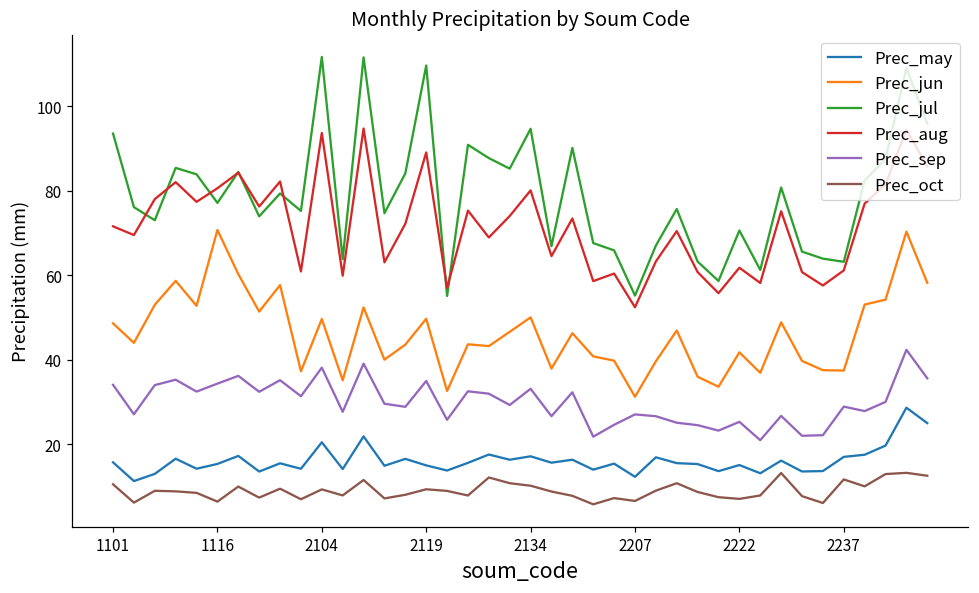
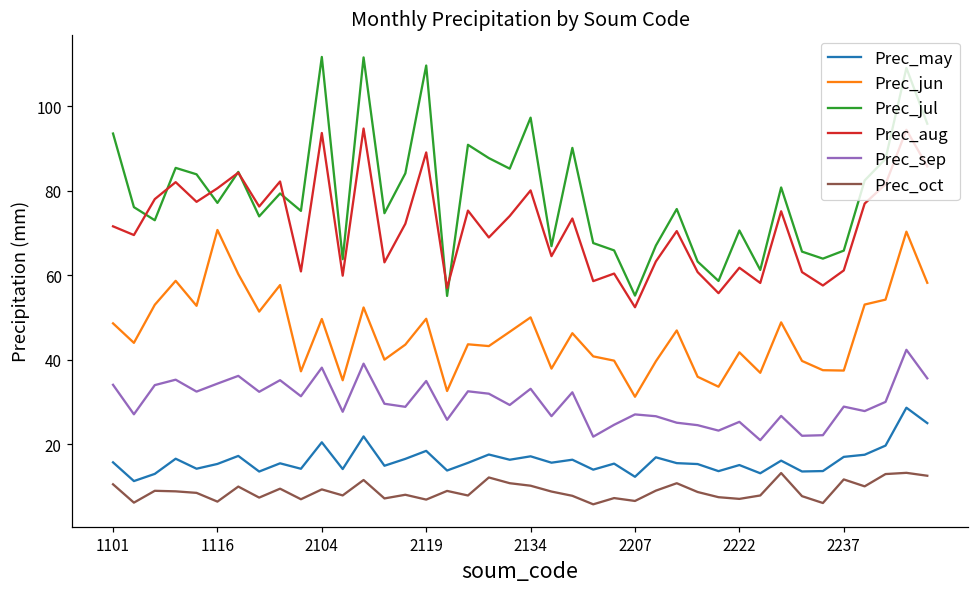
Prec_may, 2119: 15 -> 18
Prec_oct, 2119: 9 -> 7
Prec_jul, 2134: 95 -> 97
Prec_jul, 2237: 63 -> 66
